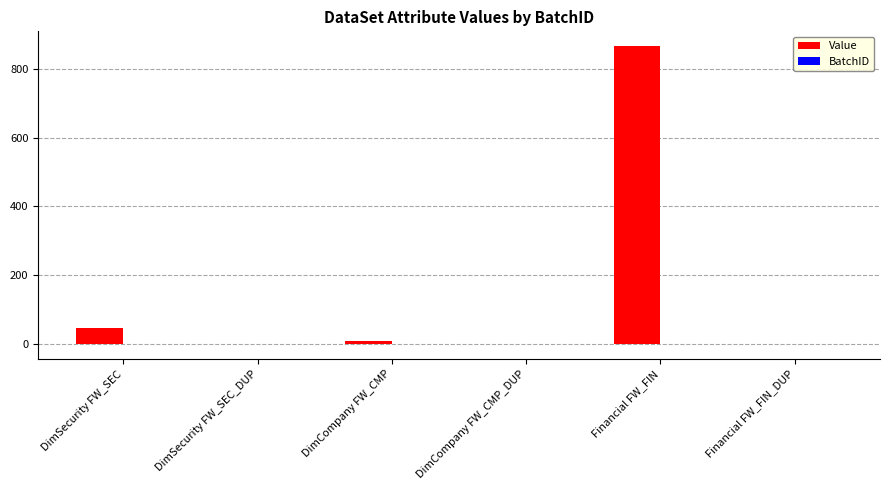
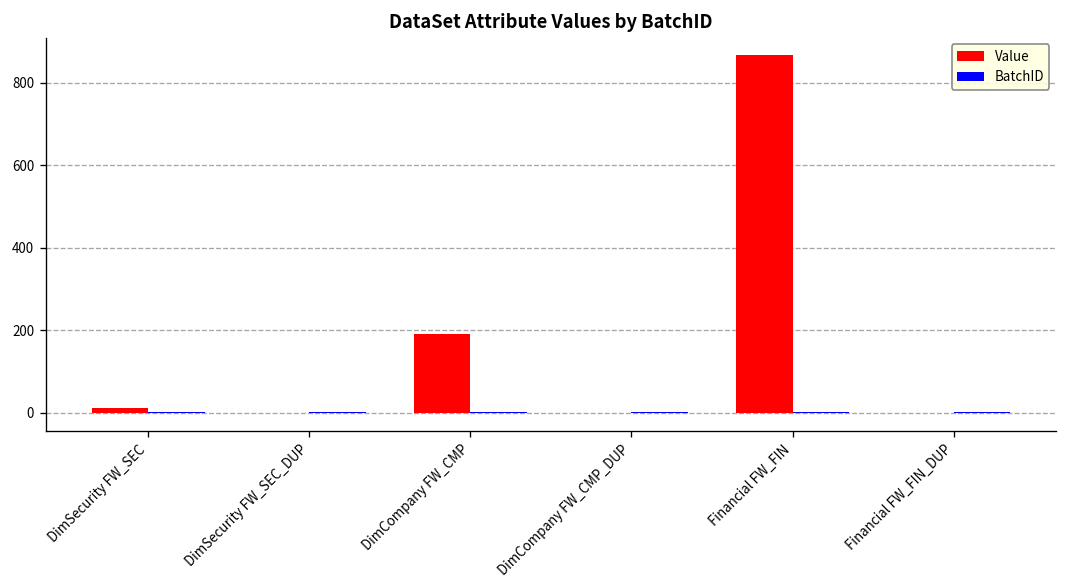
Value, DimSecurity FW_SEC: 50 -> 10
Value, DimCompany FW_CMP: 10 -> 190
